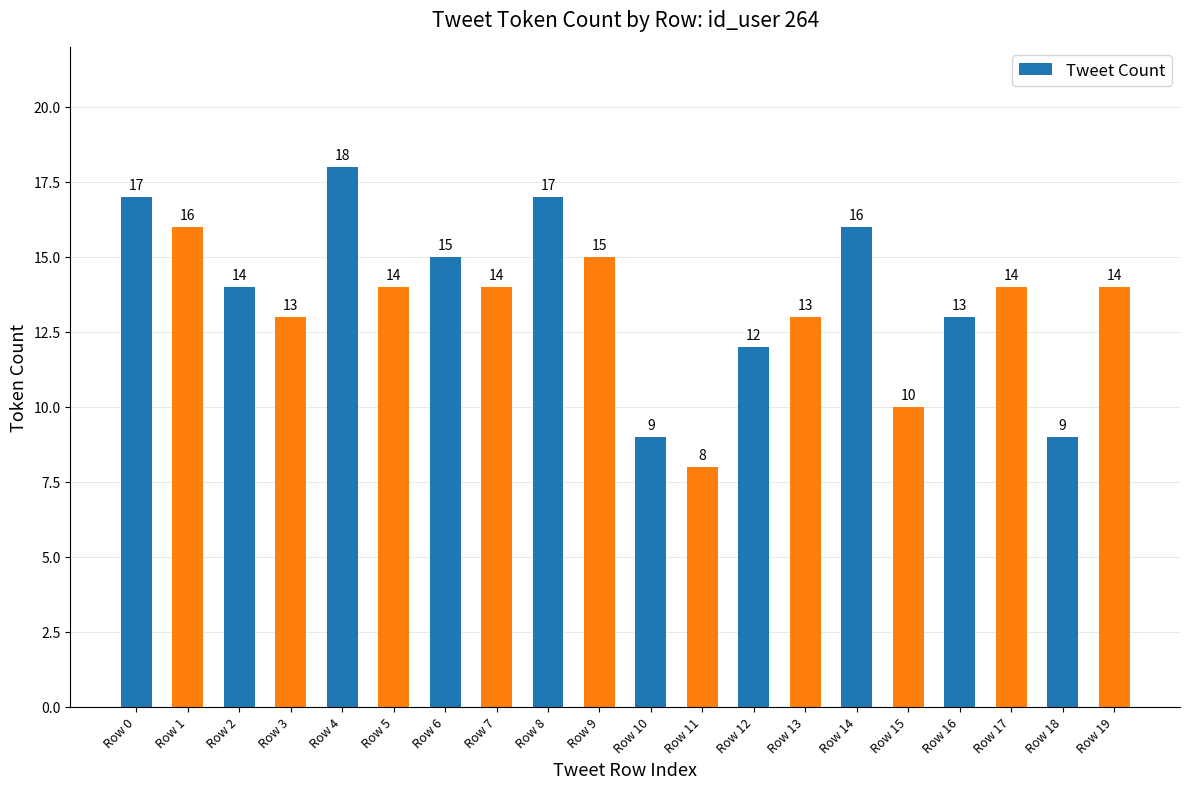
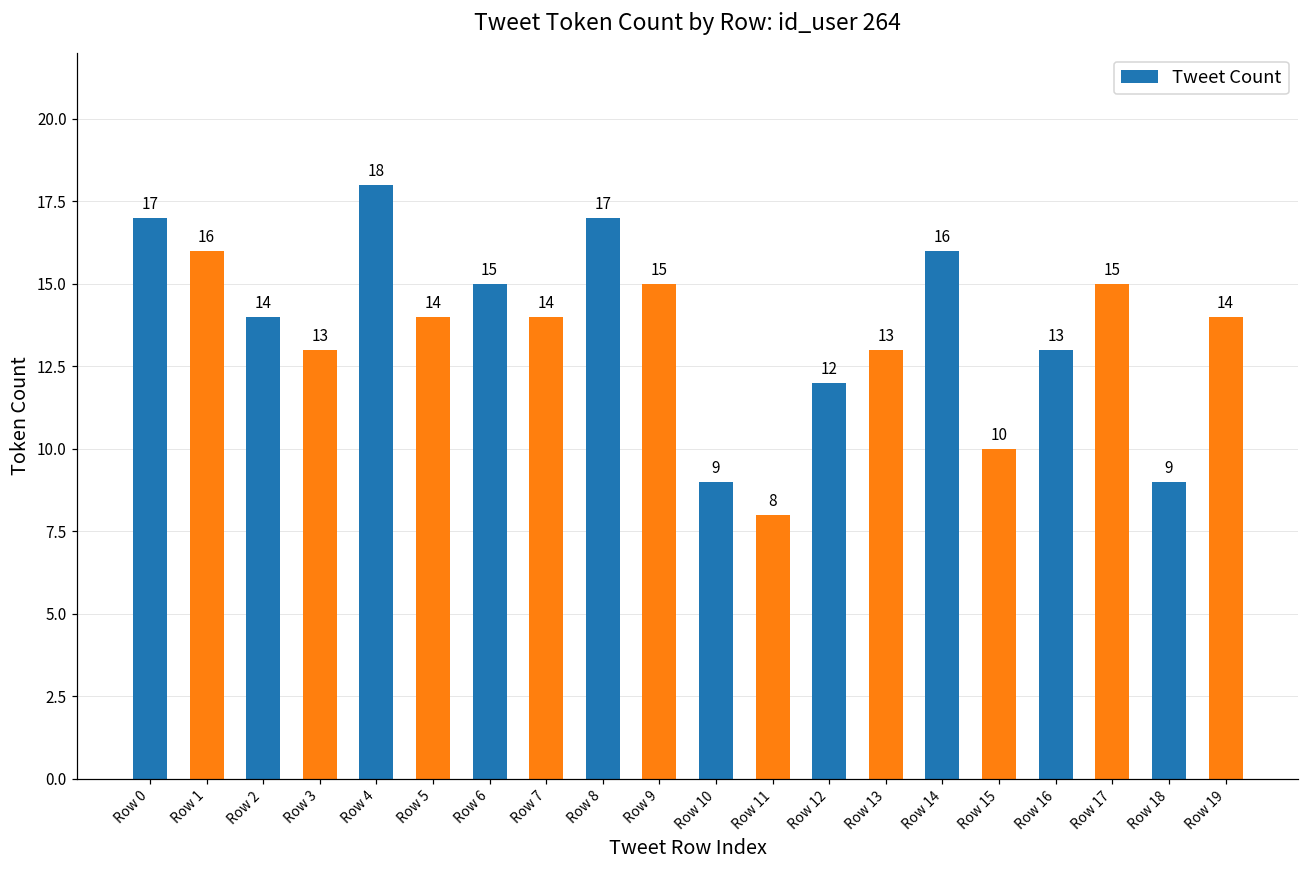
Row 17: 14 -> 15
